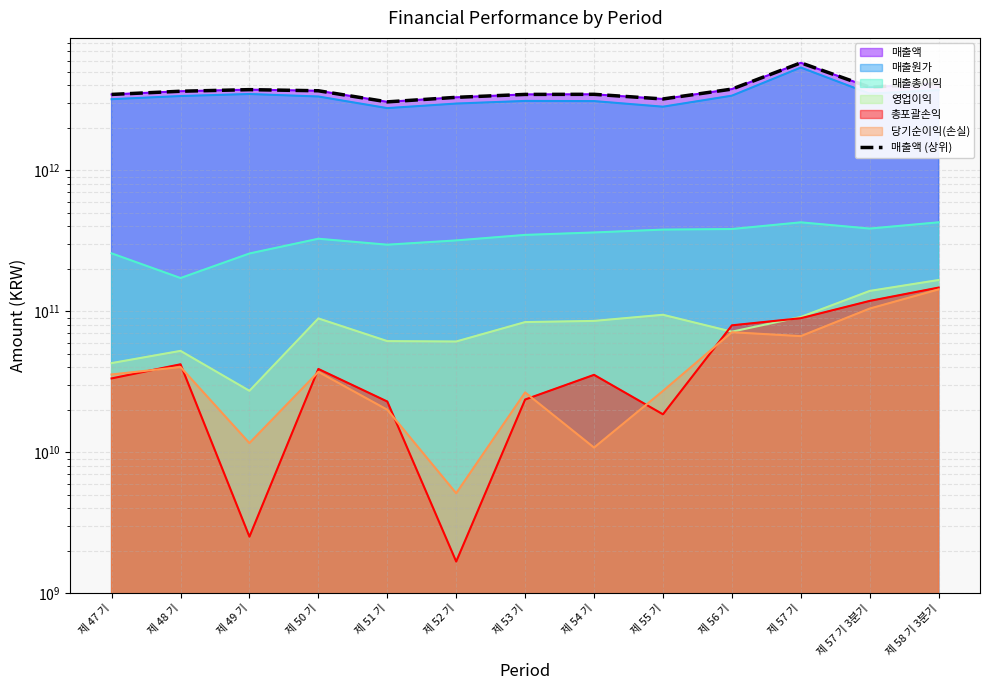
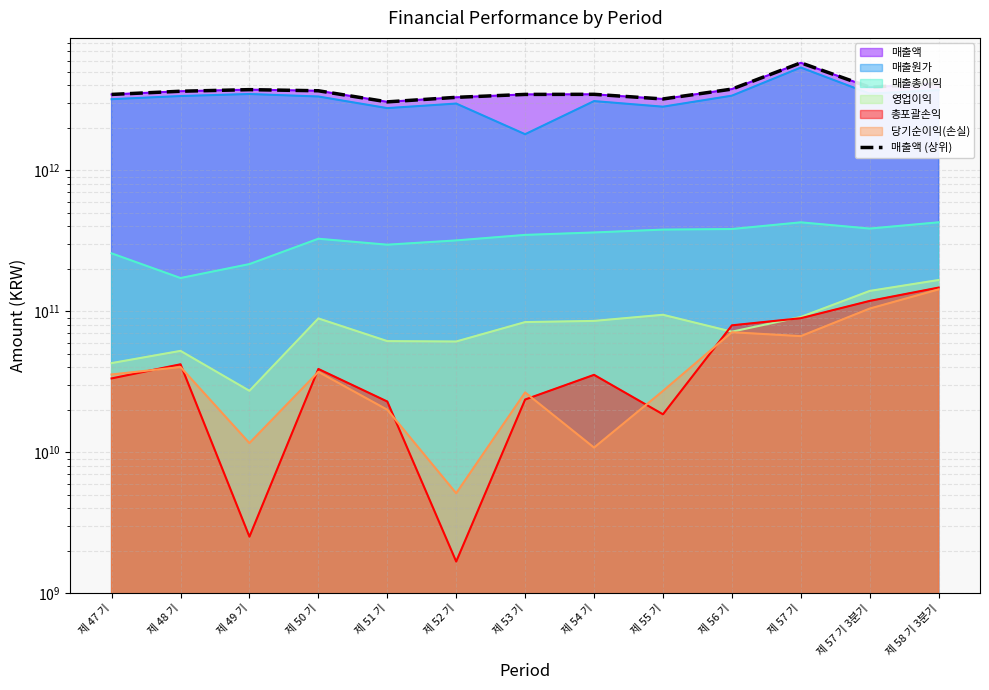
매출총이익, 제 49 기: 260000000000 -> 220000000000
매출원가, 제 53 기: 3100000000000 -> 1800000000000
